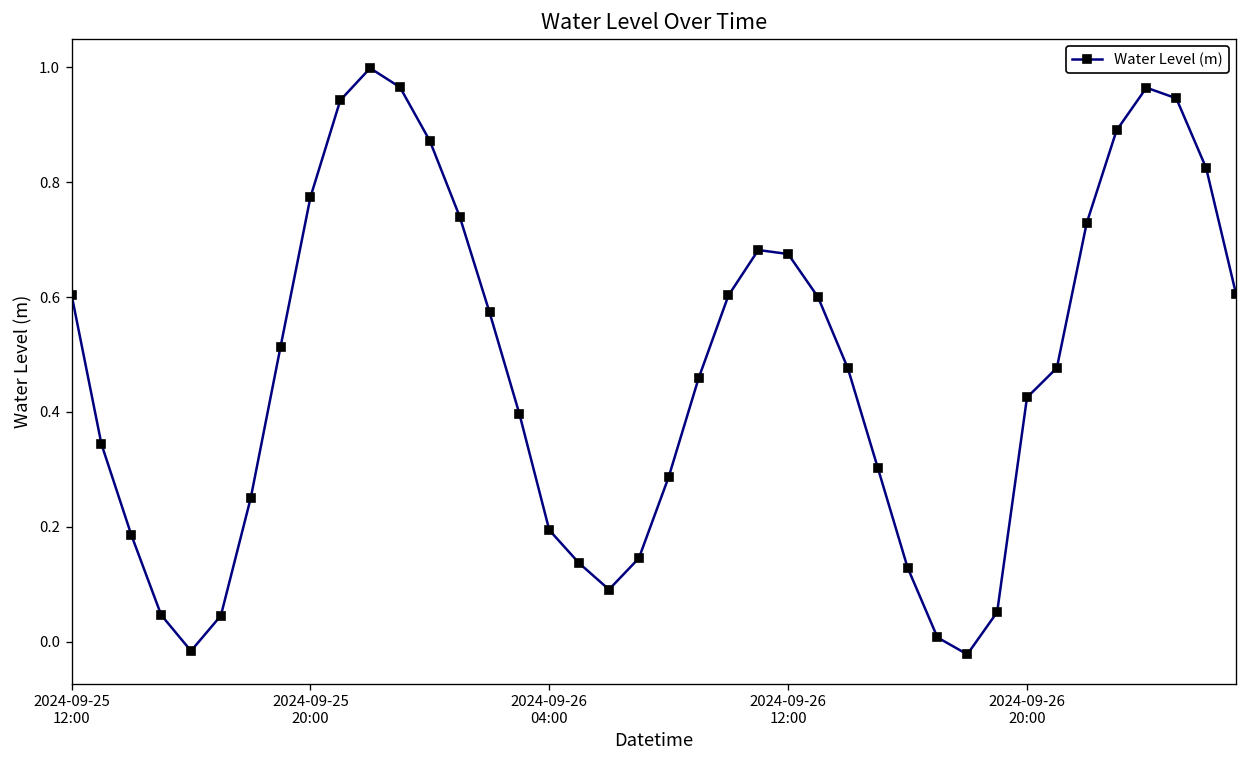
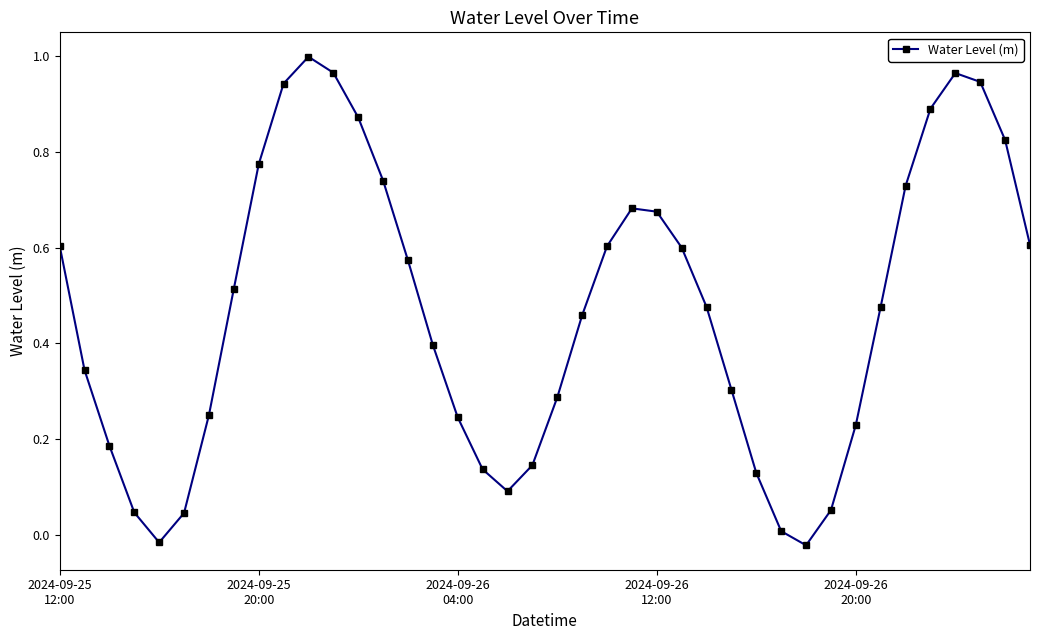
2024-09-26 04:00: 0.19 -> 0.25
2024-09-26 20:00: 0.43 -> 0.23
